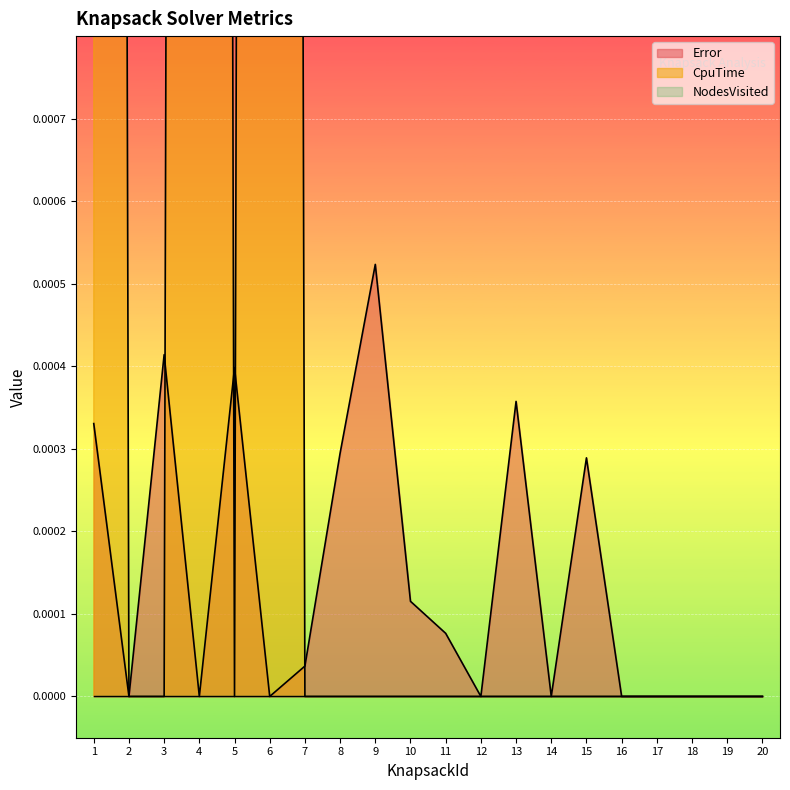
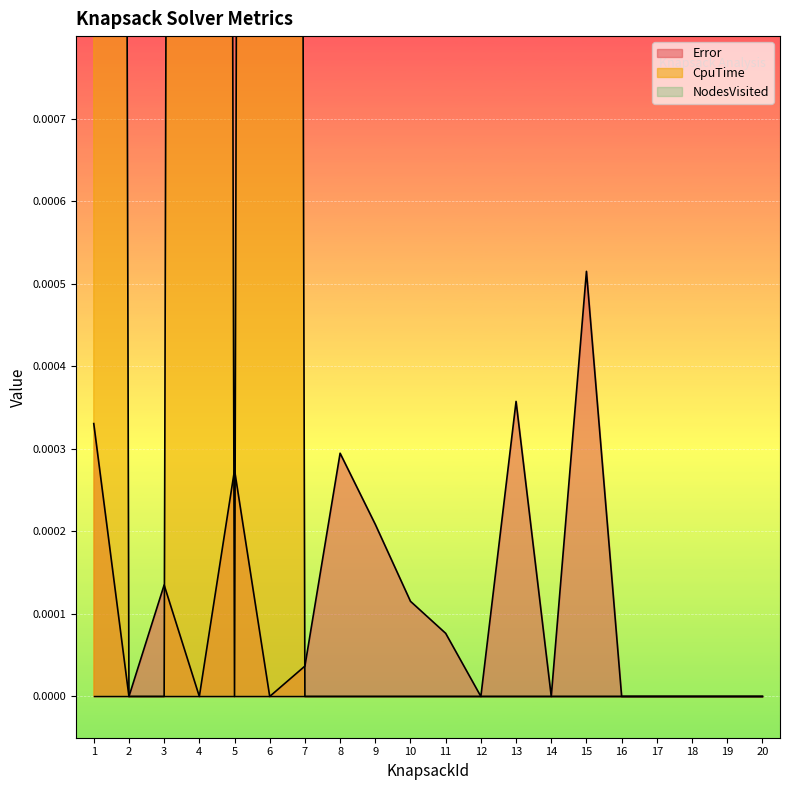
Error, 3: 0.00041 -> 0.00014
Error, 5: 0.00040 -> 0.00027
Error, 9: 0.00052 -> 0.00021
Error, 15: 0.00029 -> 0.00052
